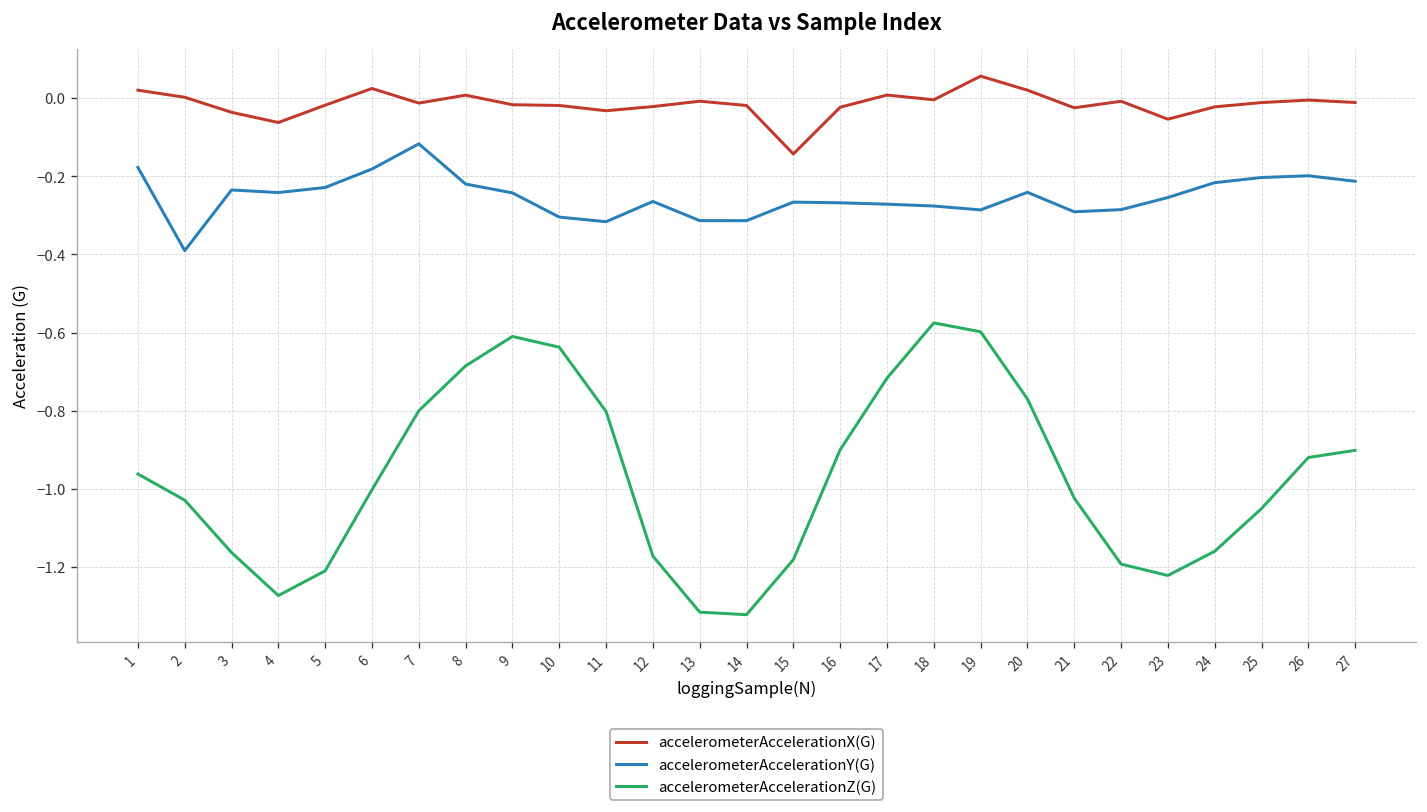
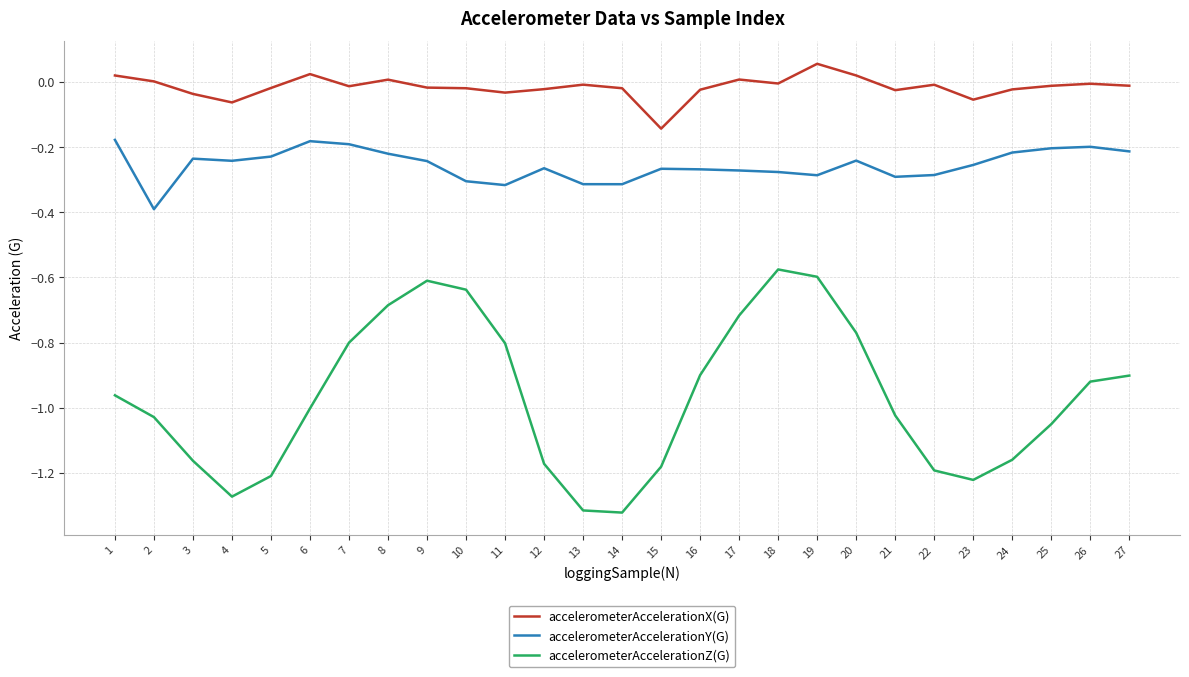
accelerometerAccelerationY(G), 7: -0.12 -> -0.19
